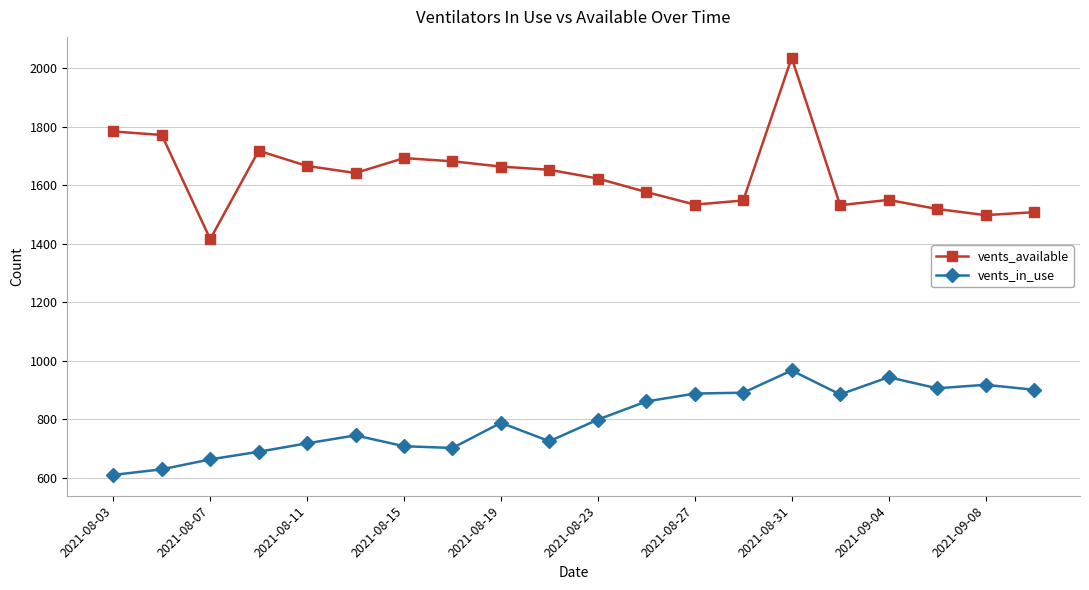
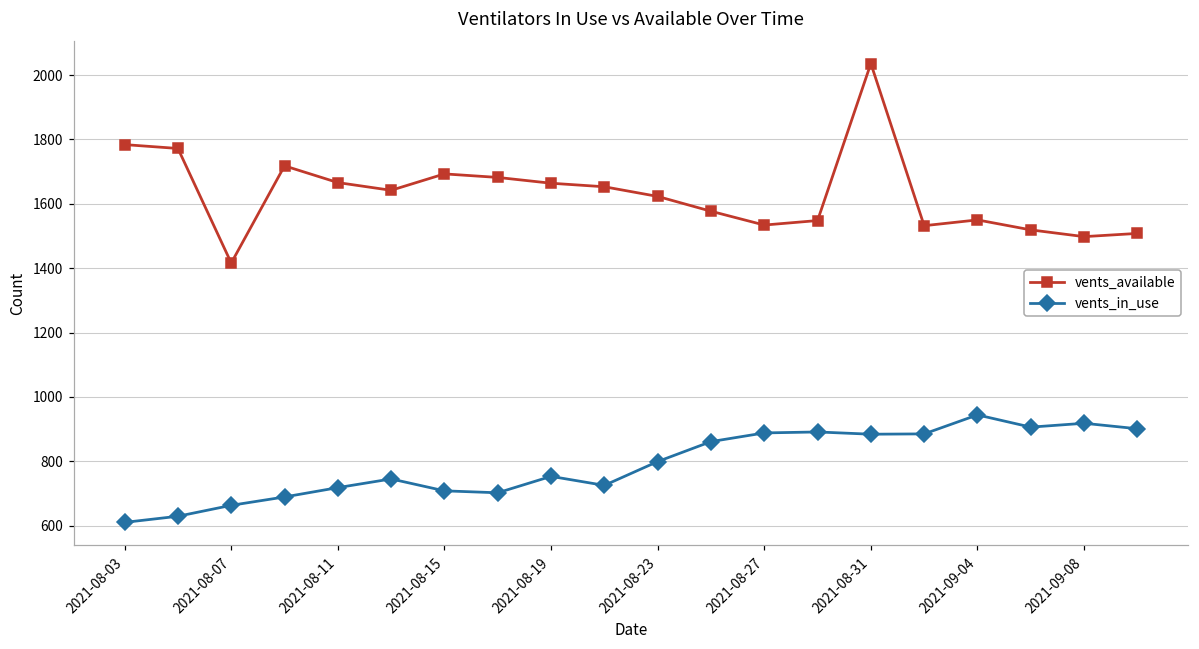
vents_in_use, 2021-08-19: 790 -> 750
vents_in_use, 2021-08-31: 970 -> 880
